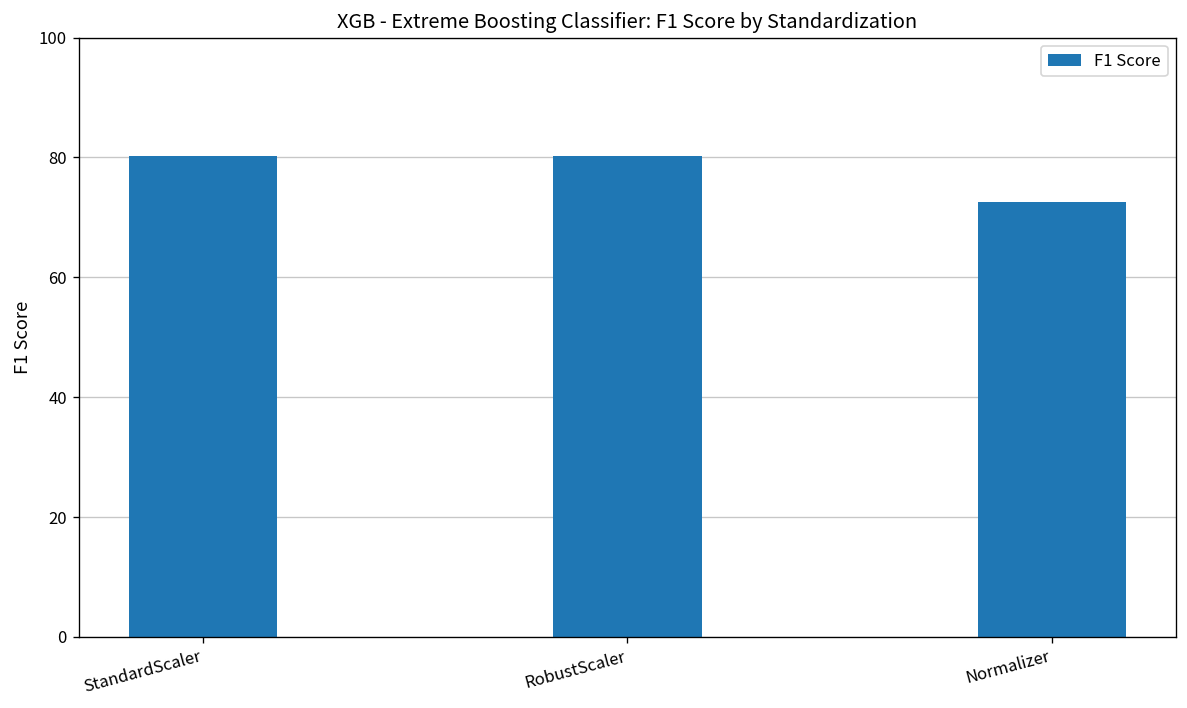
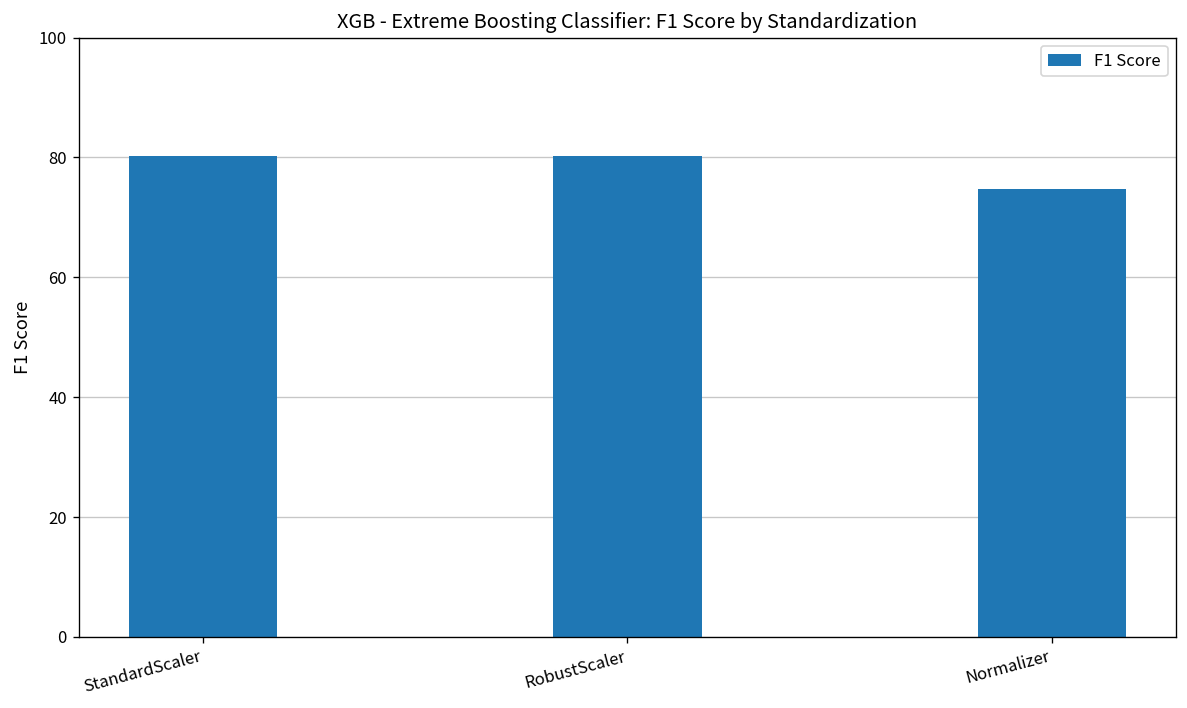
Normalizer: 73 -> 75
